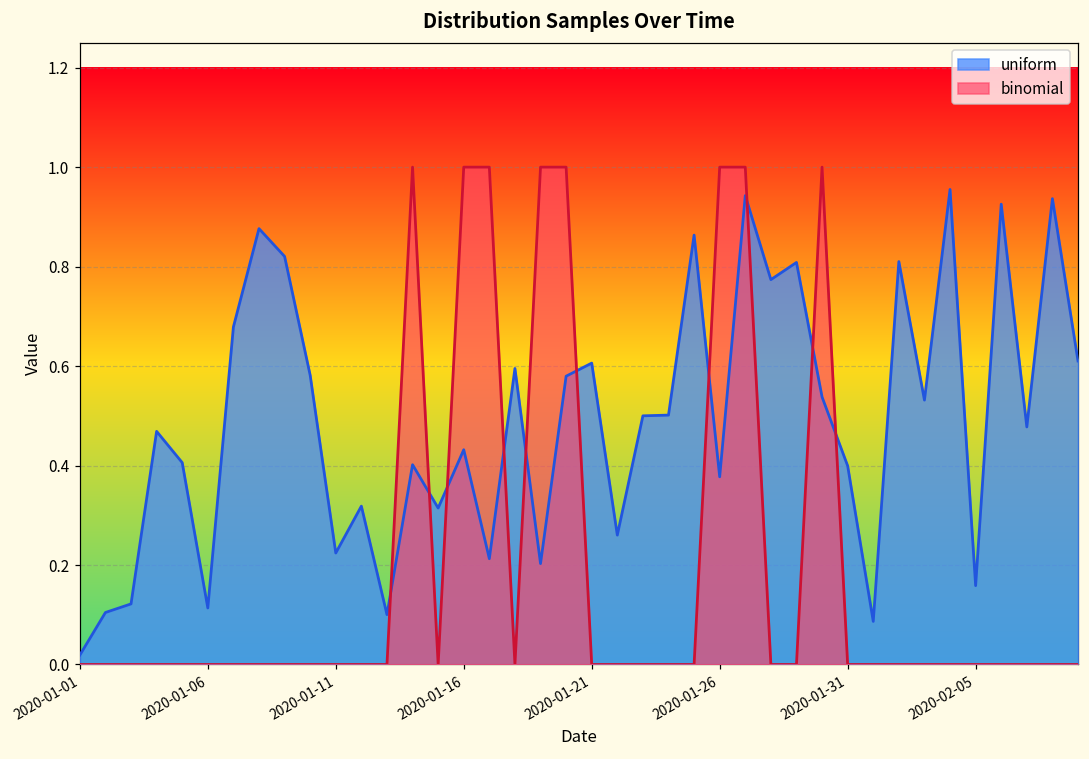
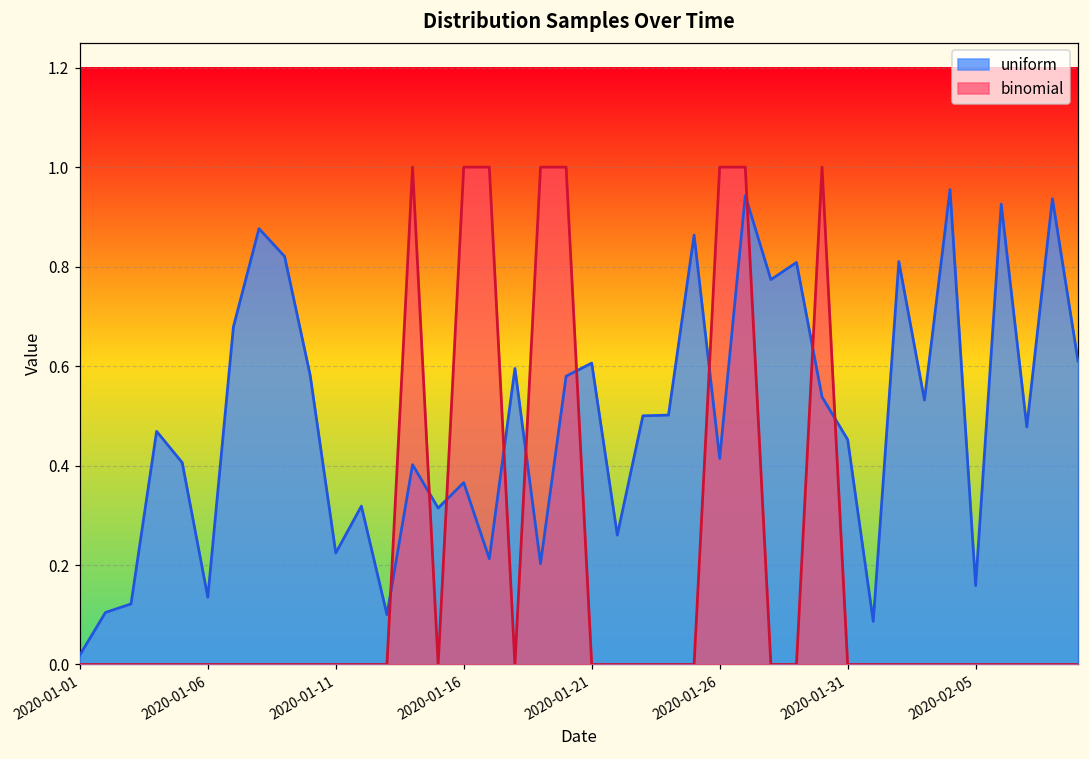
uniform, 2020-01-06: 0.11 -> 0.14
uniform, 2020-01-16: 0.43 -> 0.37
uniform, 2020-01-26: 0.38 -> 0.41
uniform, 2020-01-31: 0.40 -> 0.45
